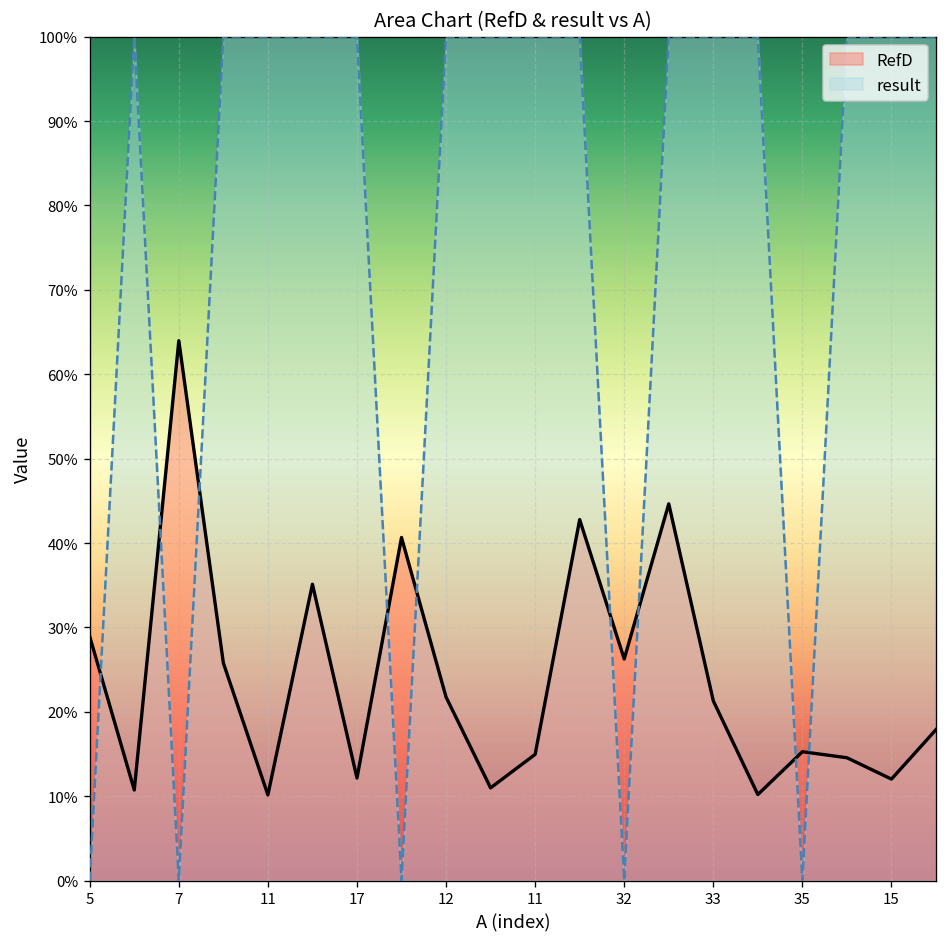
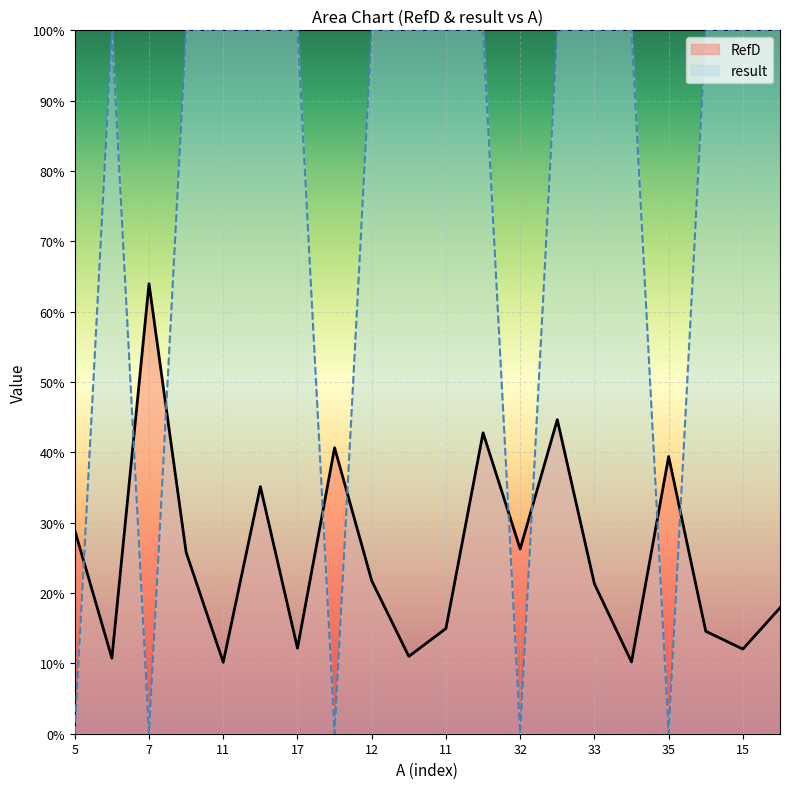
RefD, 35: 15% -> 39%
